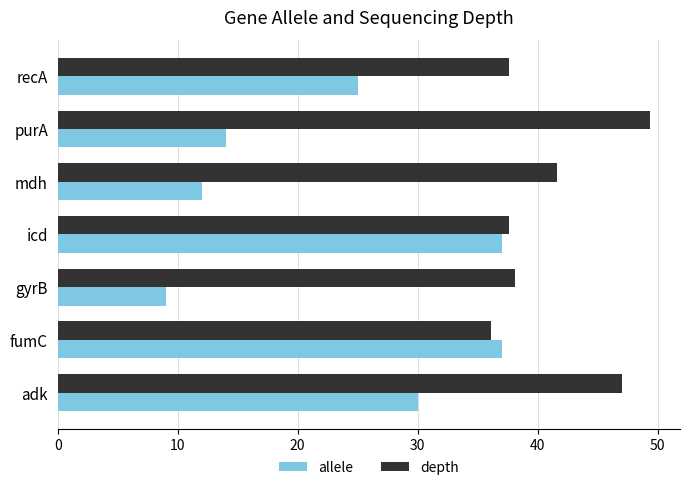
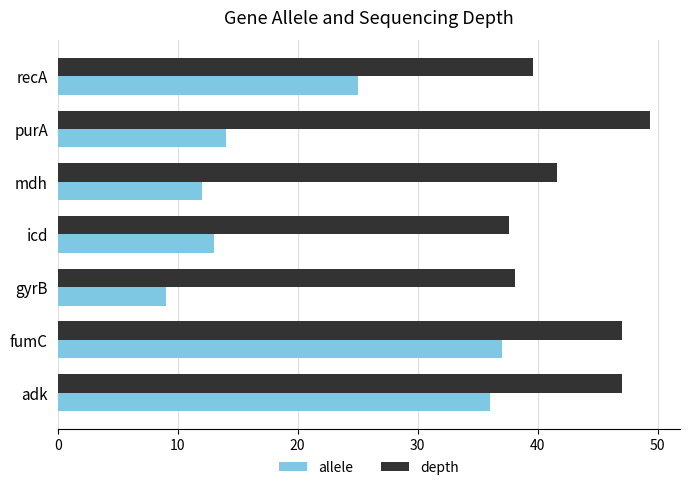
depth, recA: 37.6 -> 39.6
allele, icd: 37 -> 13
depth, fumC: 36.1 -> 47.0
allele, adk: 30 -> 36
